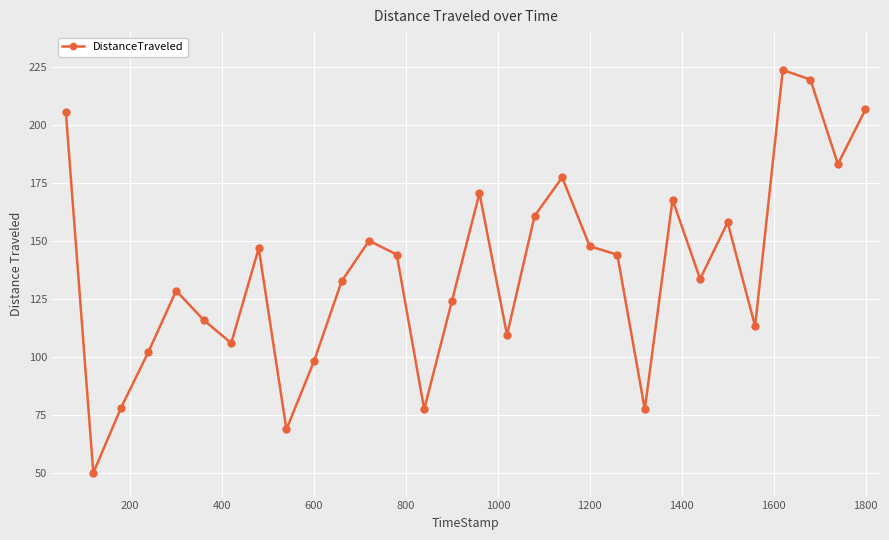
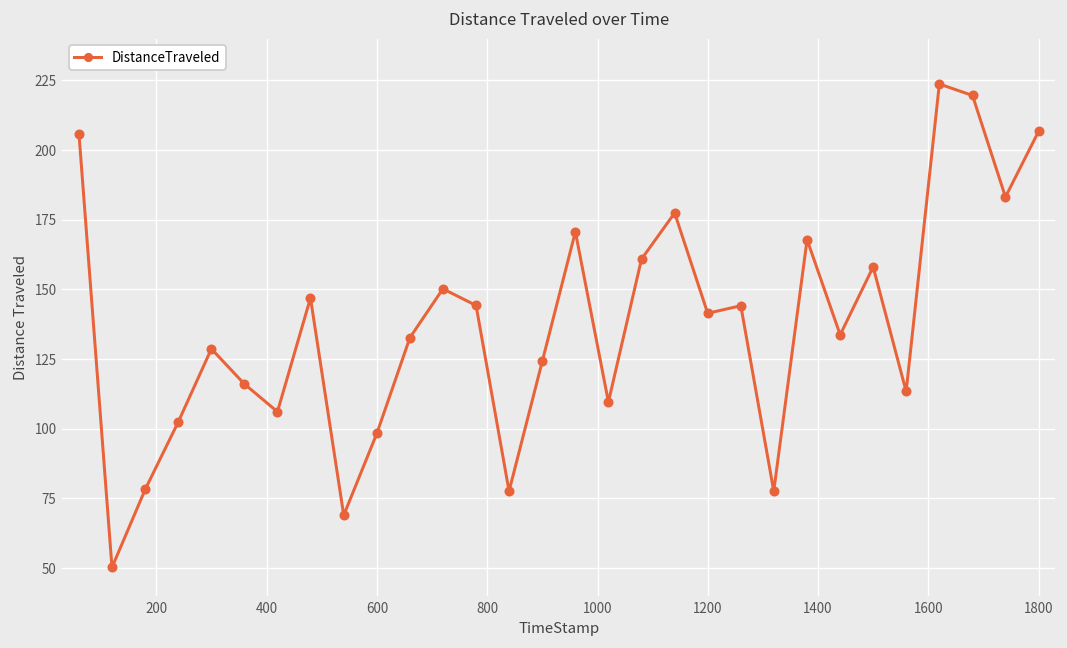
1200: 148 -> 141
